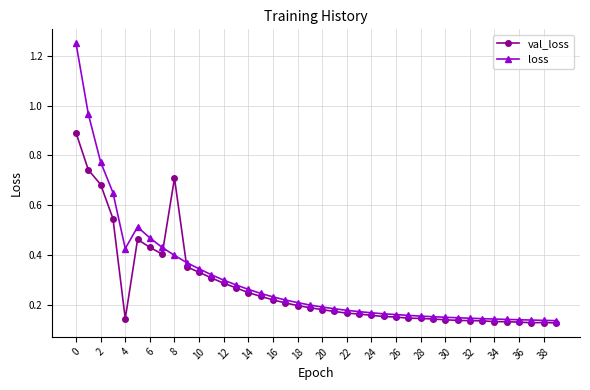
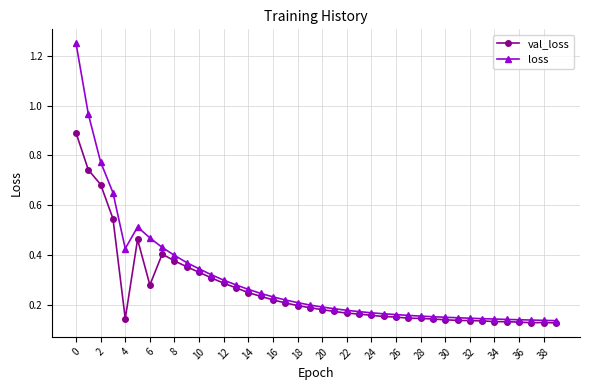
val_loss, 6: 0.43 -> 0.28
val_loss, 8: 0.71 -> 0.38
